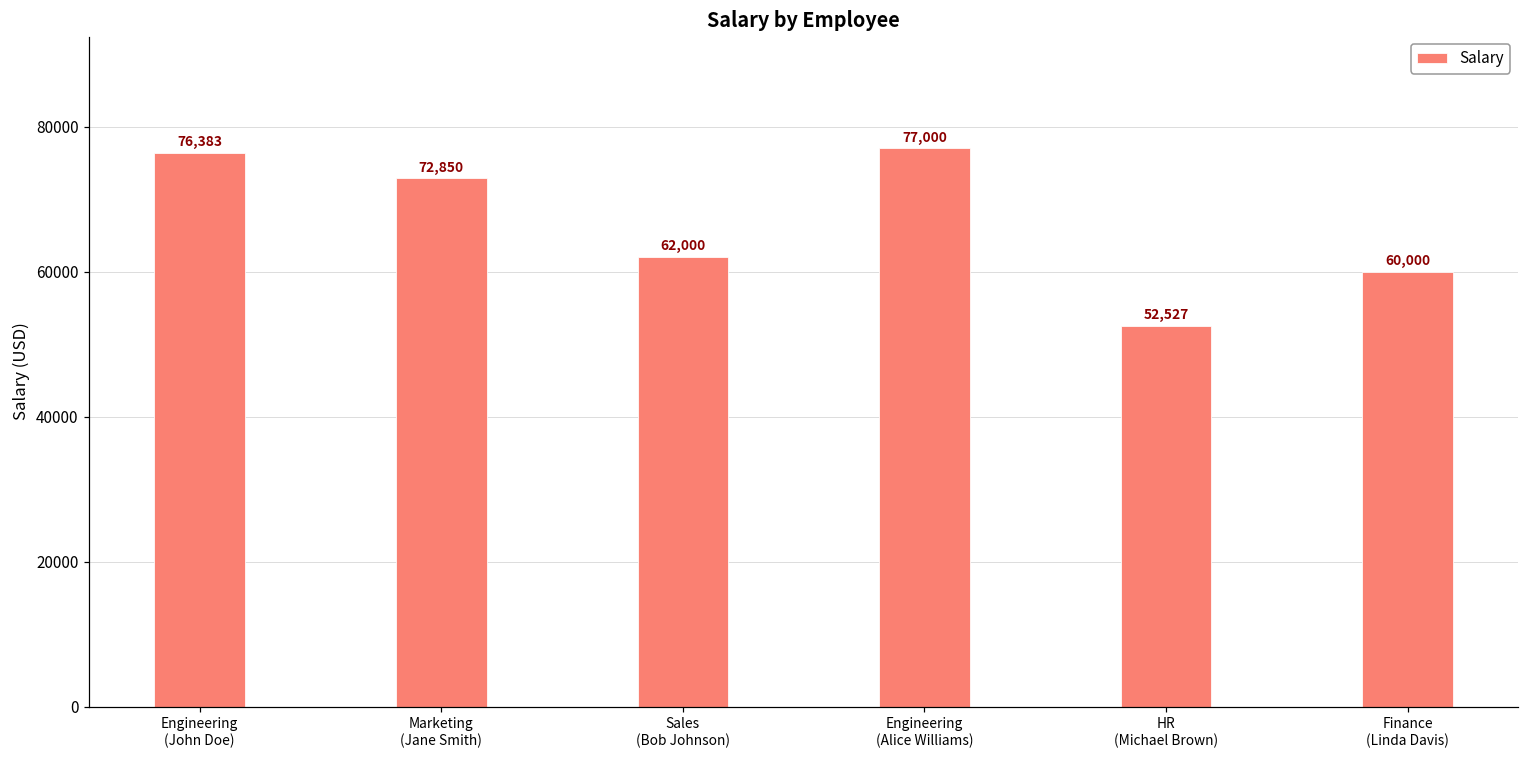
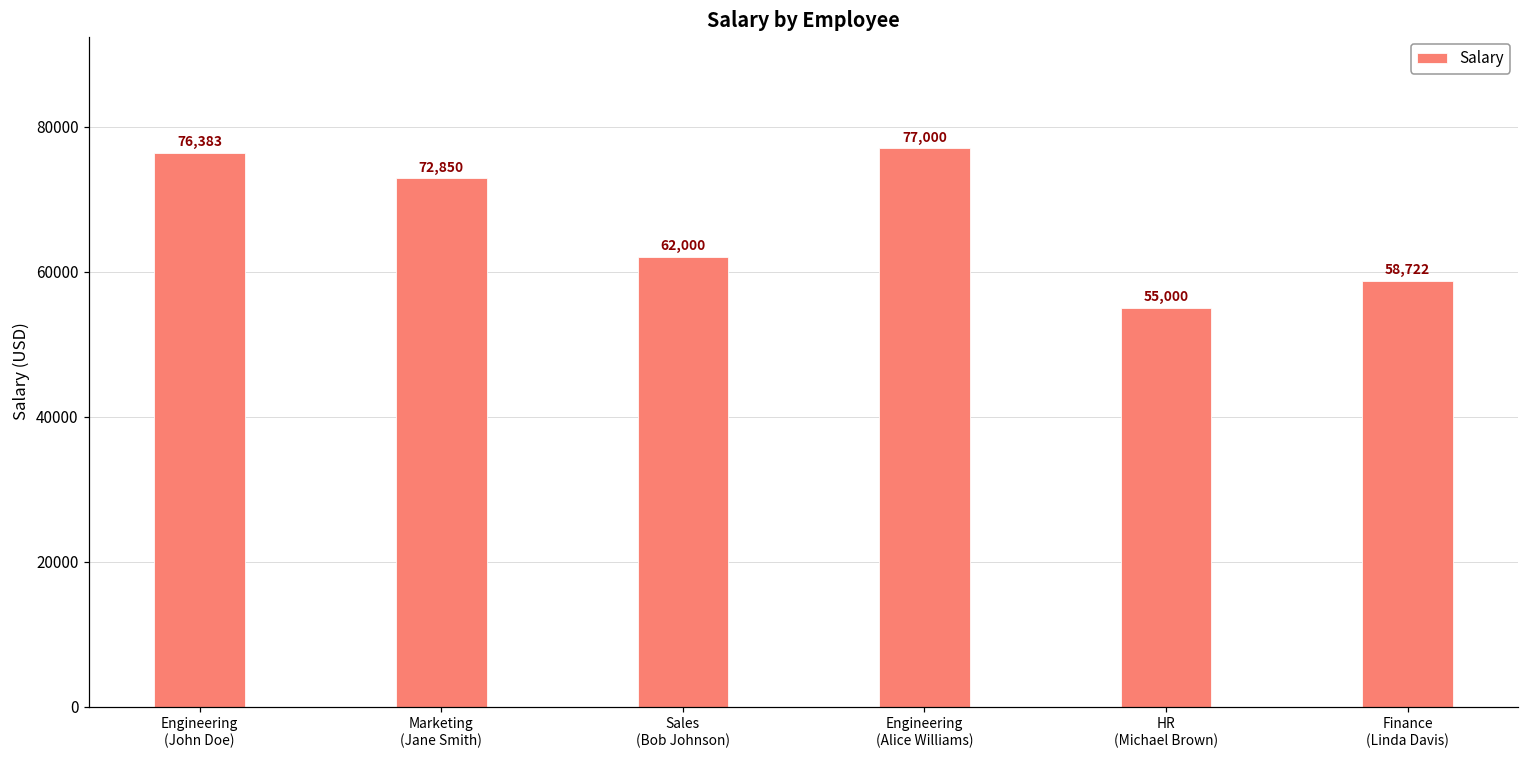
HR (Michael Brown): 52,527 -> 55,000
Finance (Linda Davis): 60,000 -> 58,722
